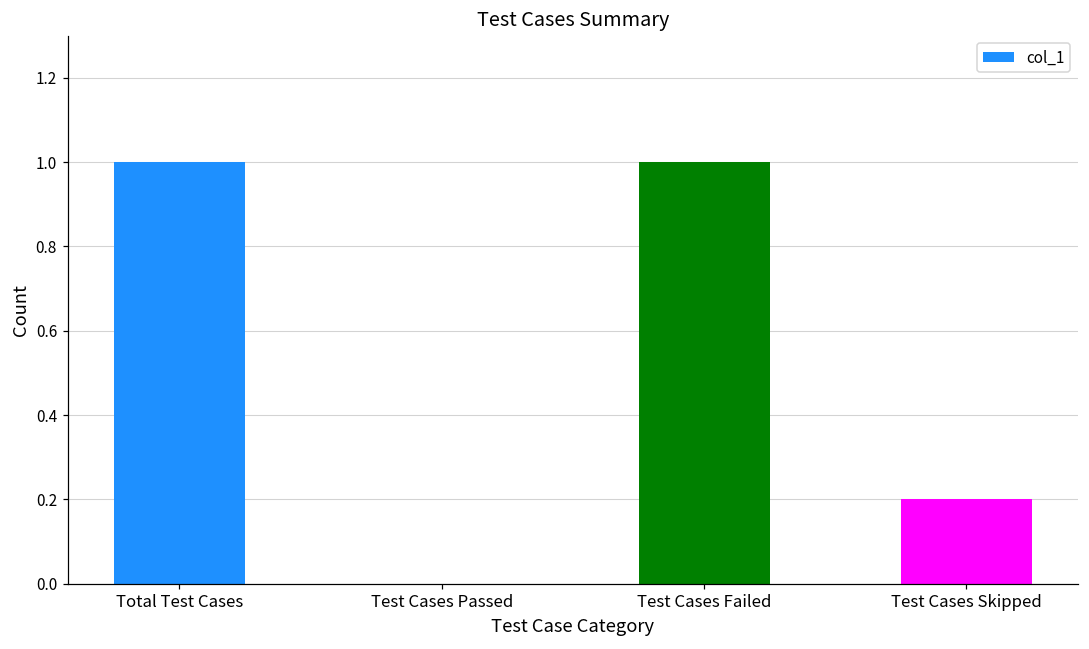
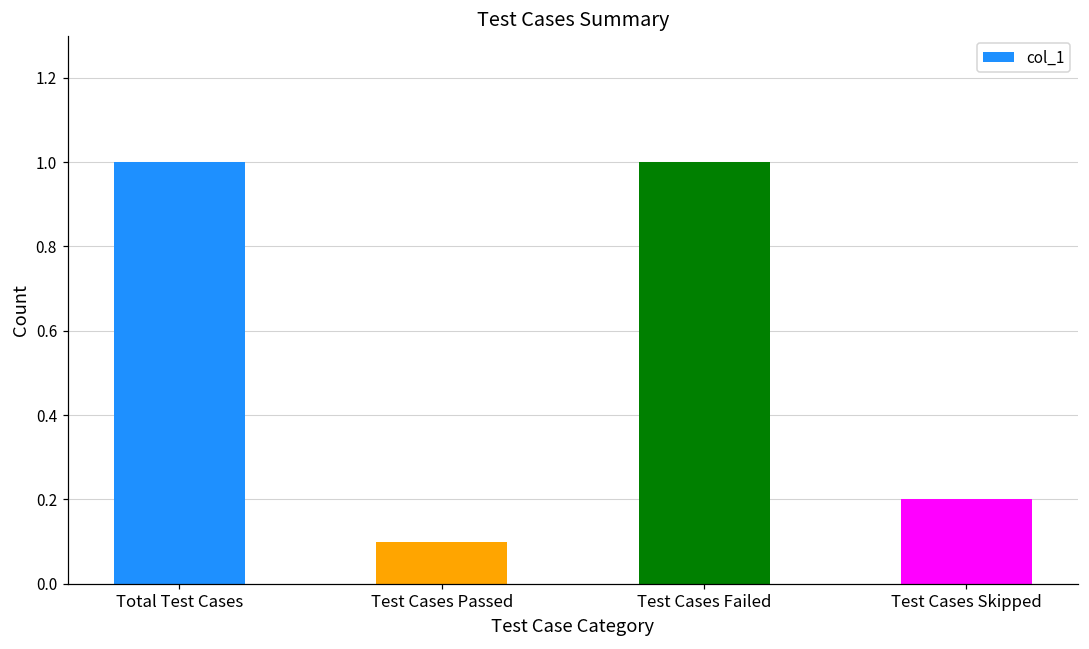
Test Cases Passed: 0.0 -> 0.1
